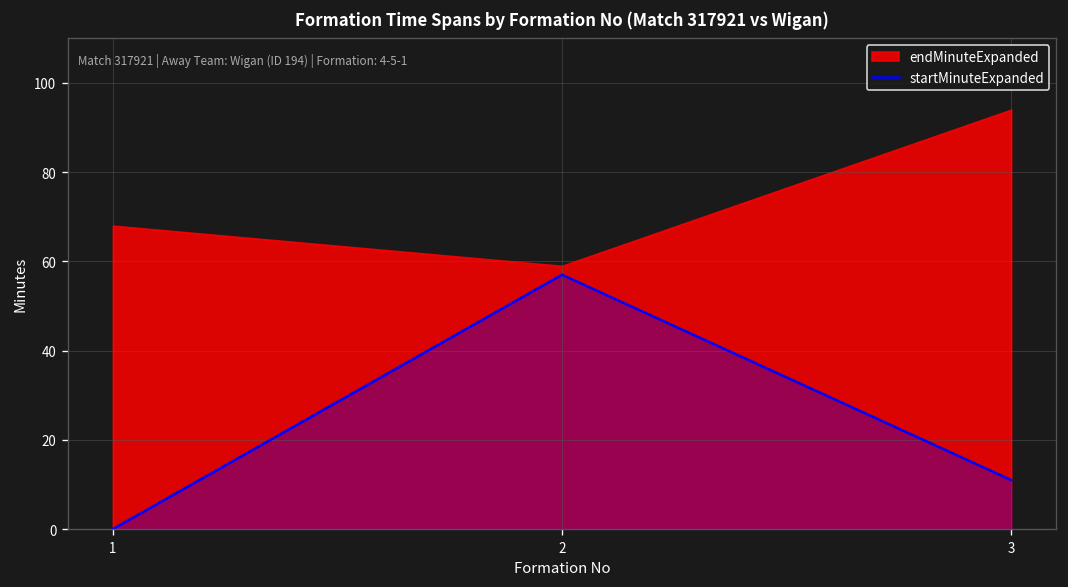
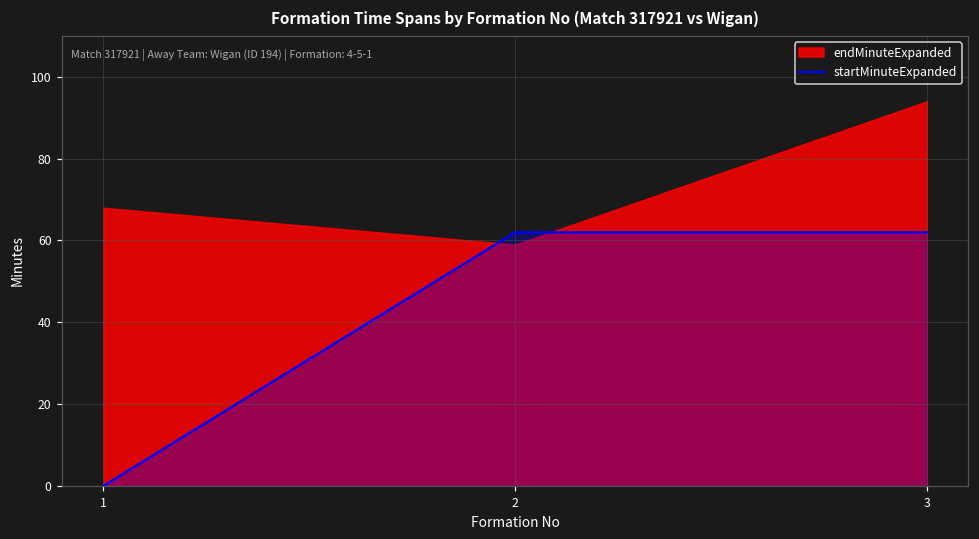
startMinuteExpanded, 2: 57 -> 62
startMinuteExpanded, 3: 11 -> 62
